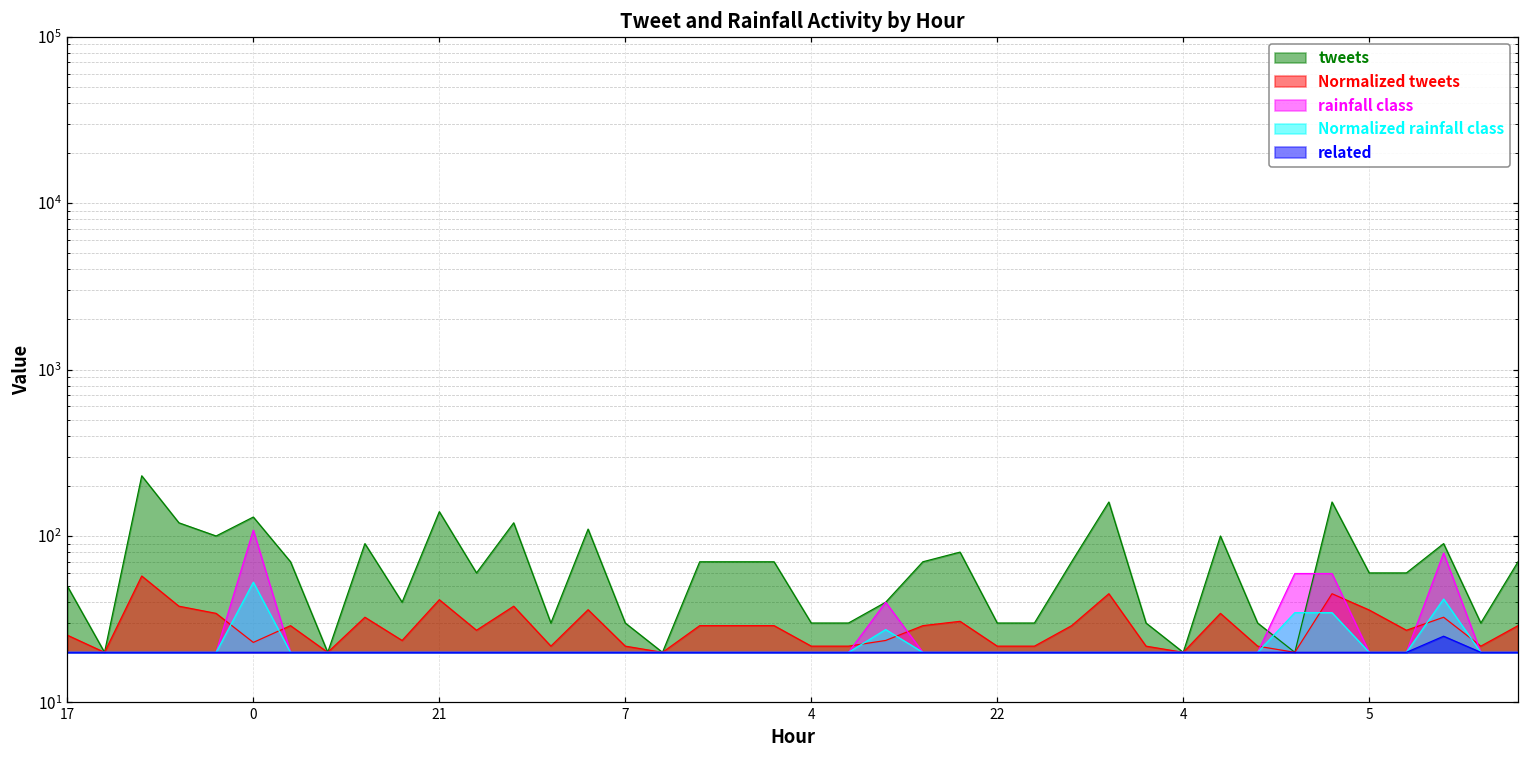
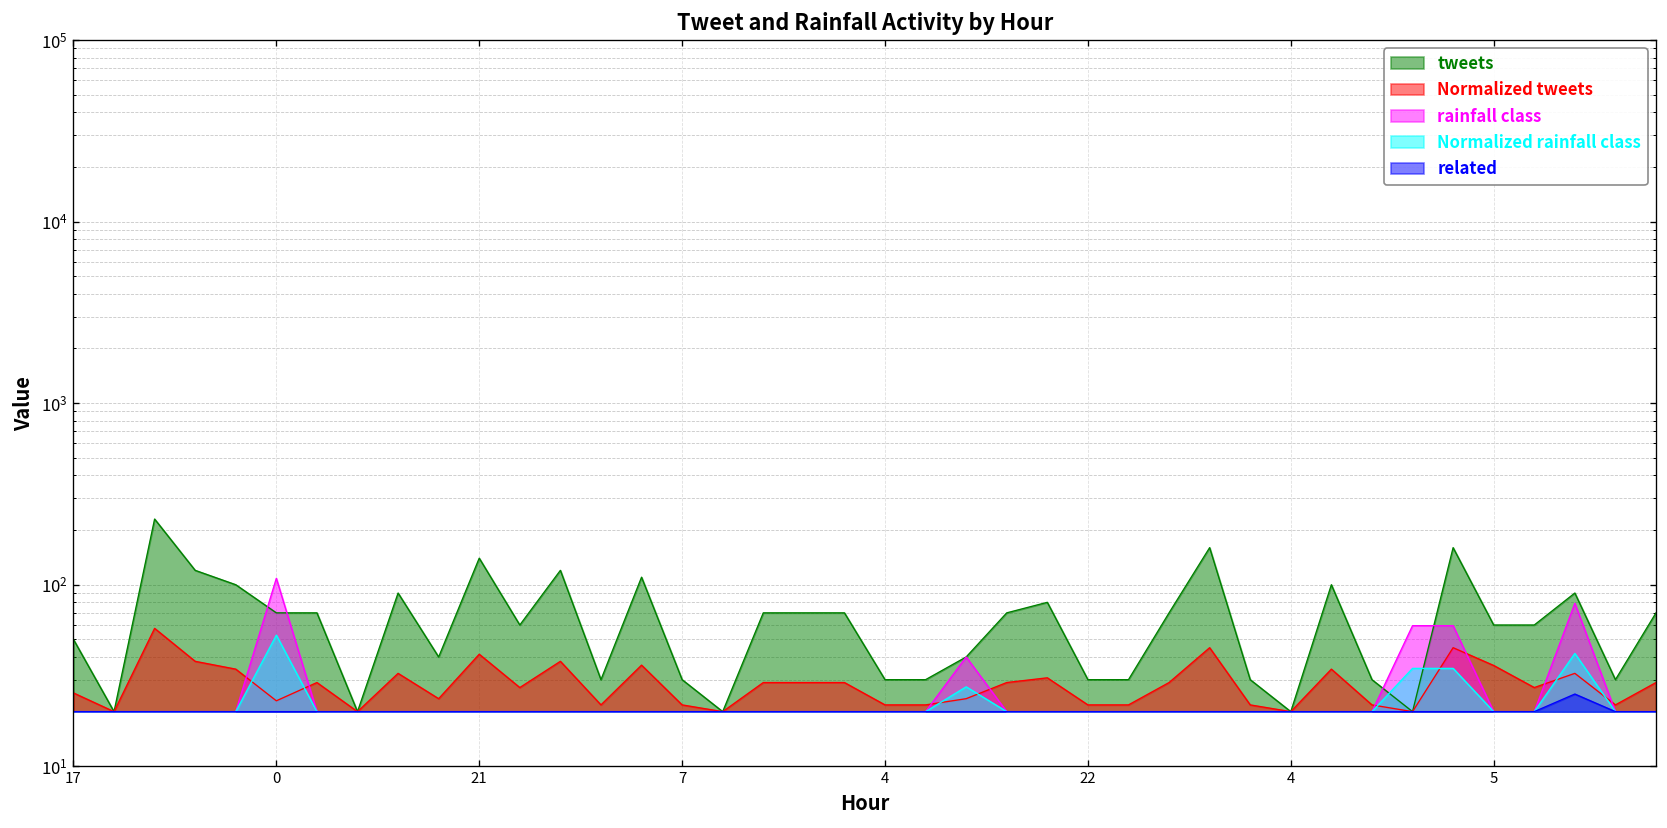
tweets, 0: 130 -> 70
